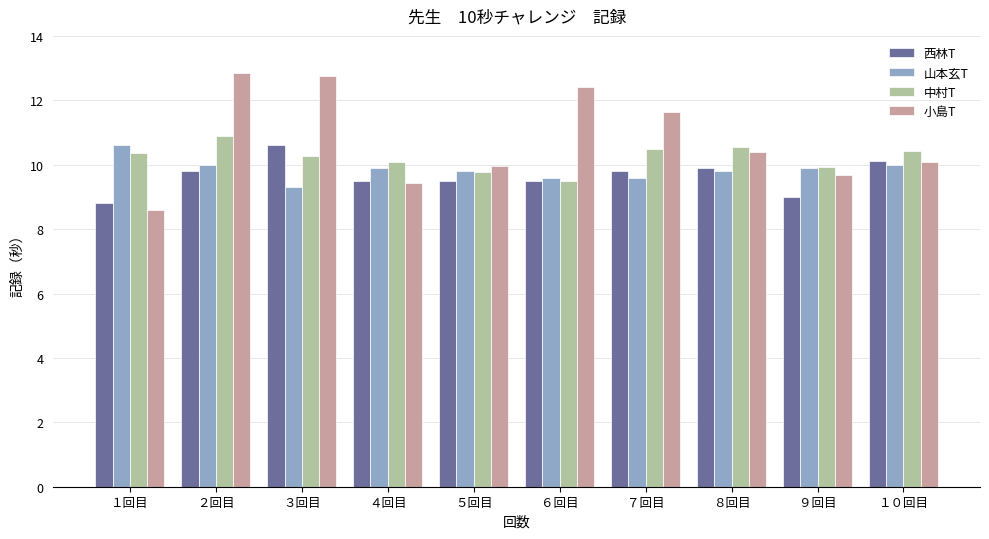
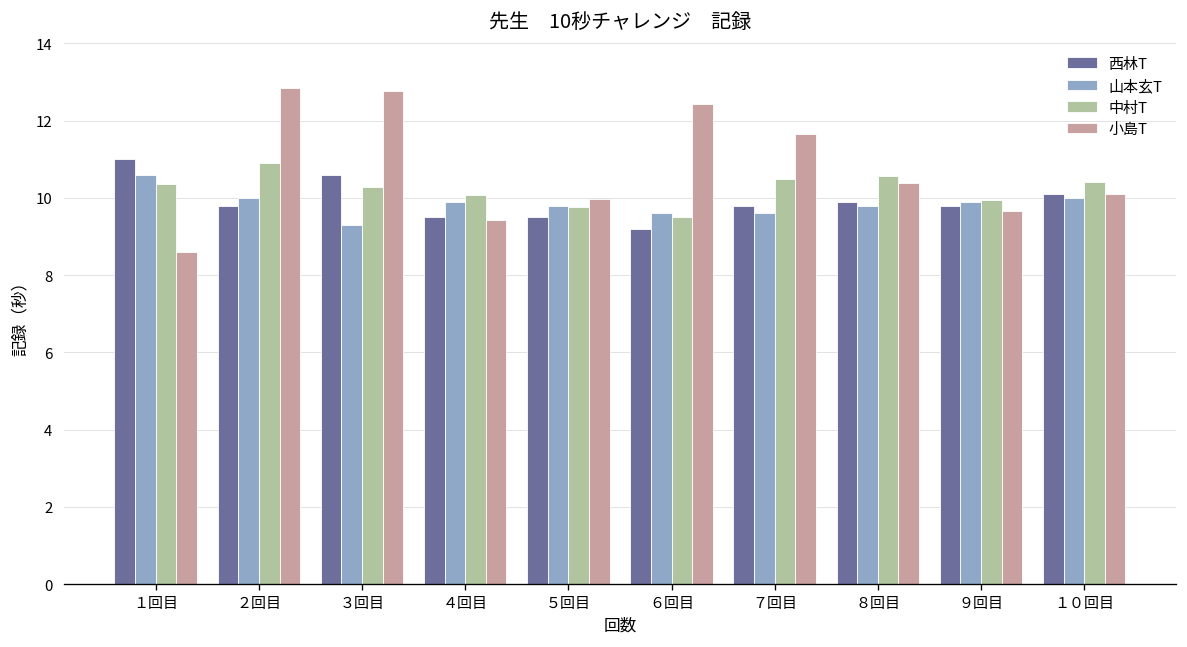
西林T, １回目: 8.8 -> 11.0
西林T, ６回目: 9.5 -> 9.2
西林T, ９回目: 9.0 -> 9.8
